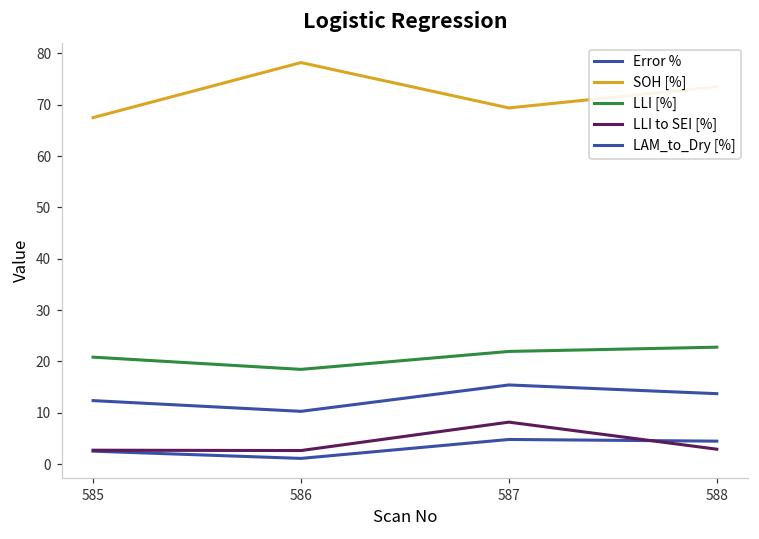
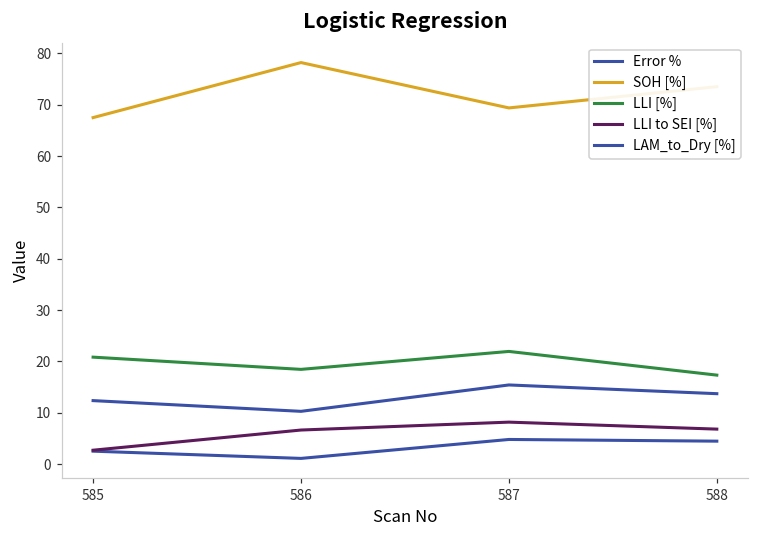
LLI to SEI [%], 586: 3 -> 7
LLI [%], 588: 23 -> 17
LLI to SEI [%], 588: 3 -> 7
